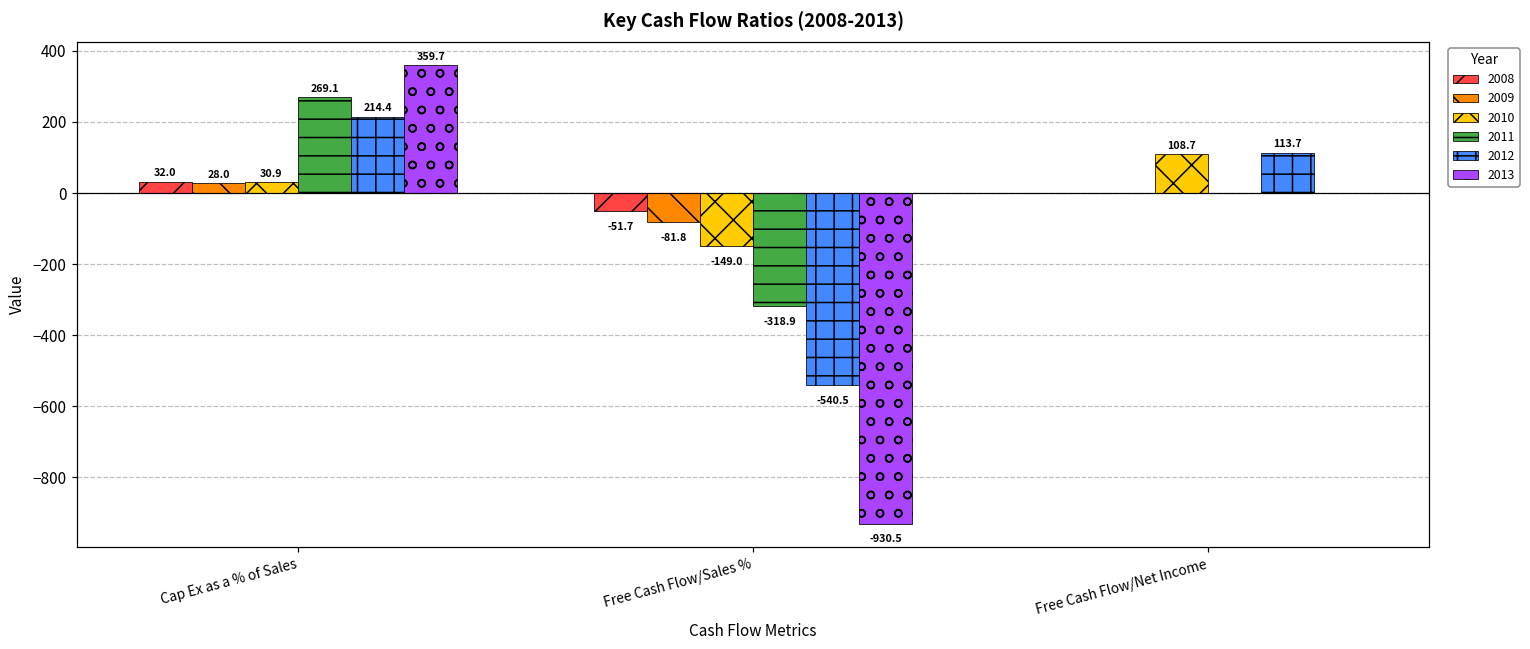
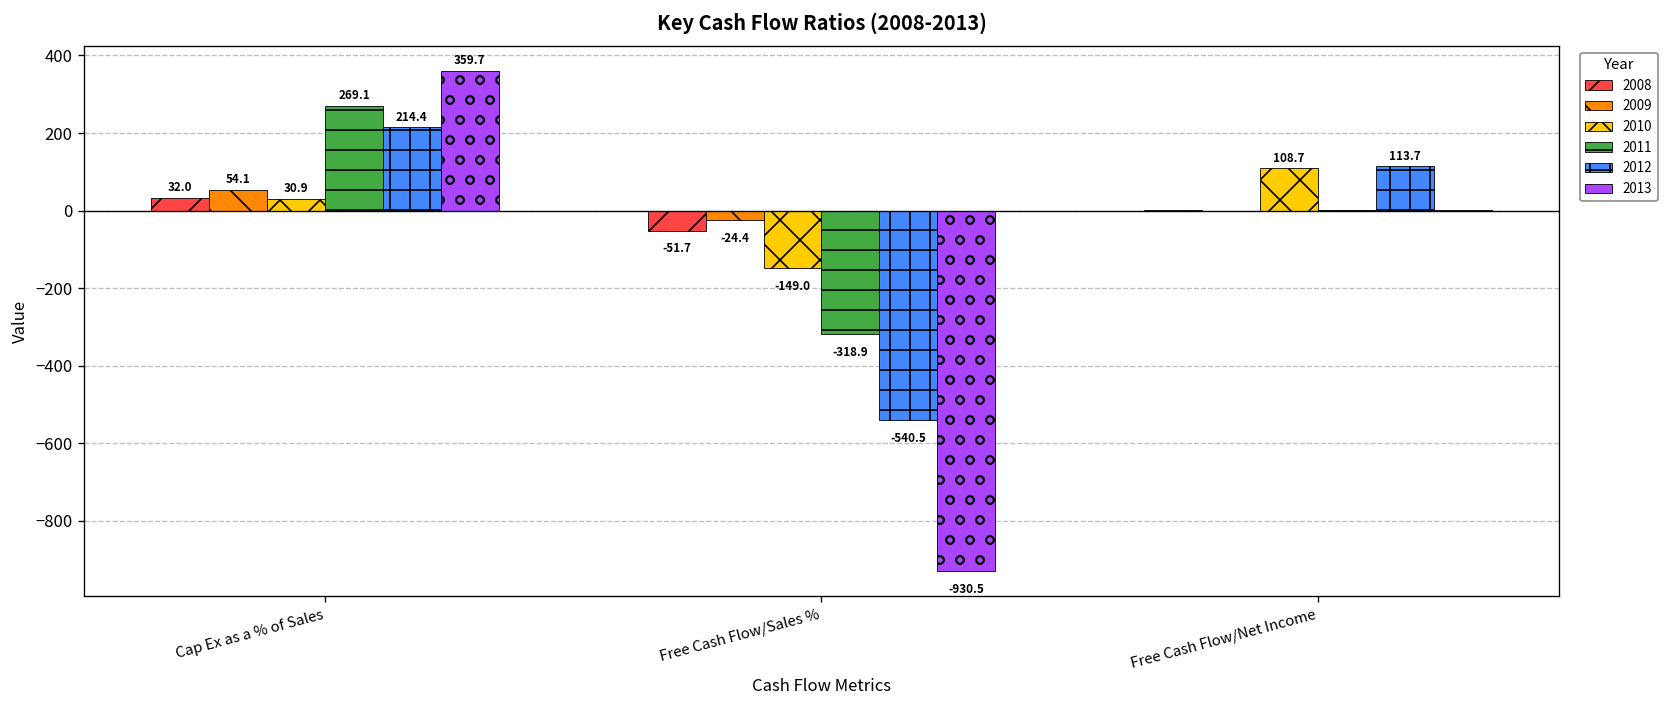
2009, Cap Ex as a % of Sales: 28.0 -> 54.1
2009, Free Cash Flow/Sales %: -81.8 -> -24.4
